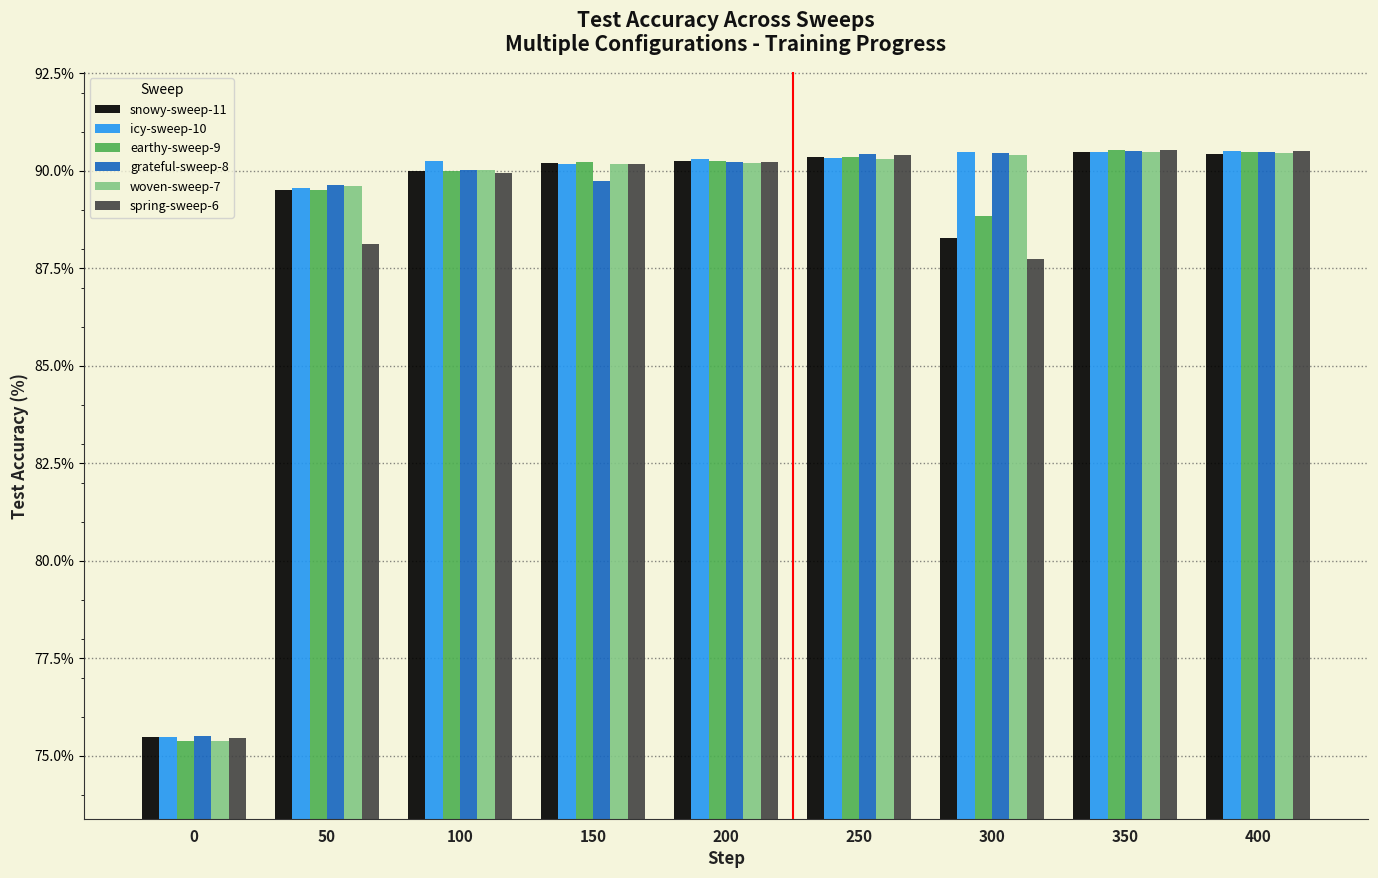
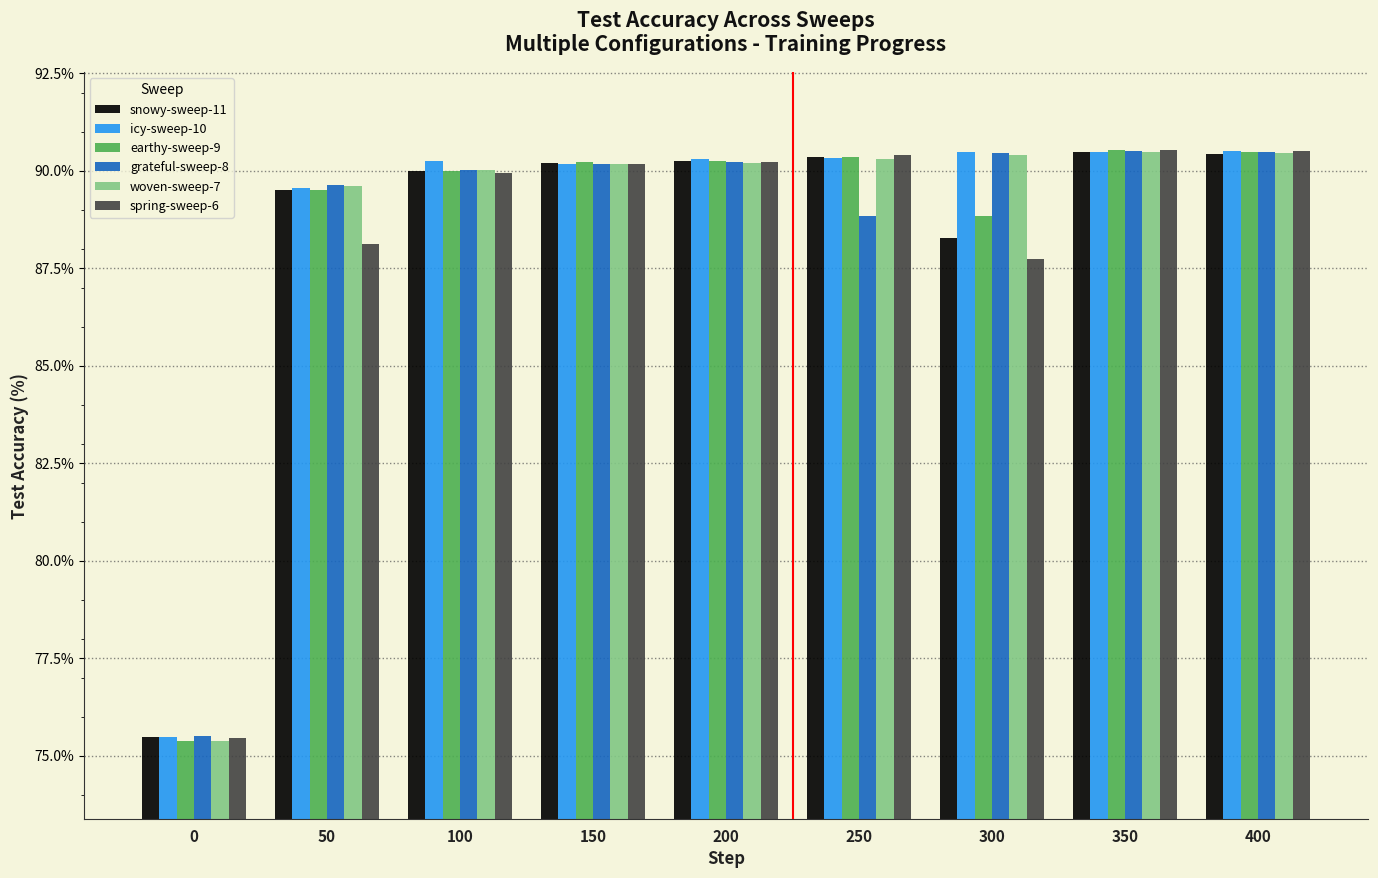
grateful-sweep-8, 150: 89.7% -> 90.2%
grateful-sweep-8, 250: 90.4% -> 88.8%
